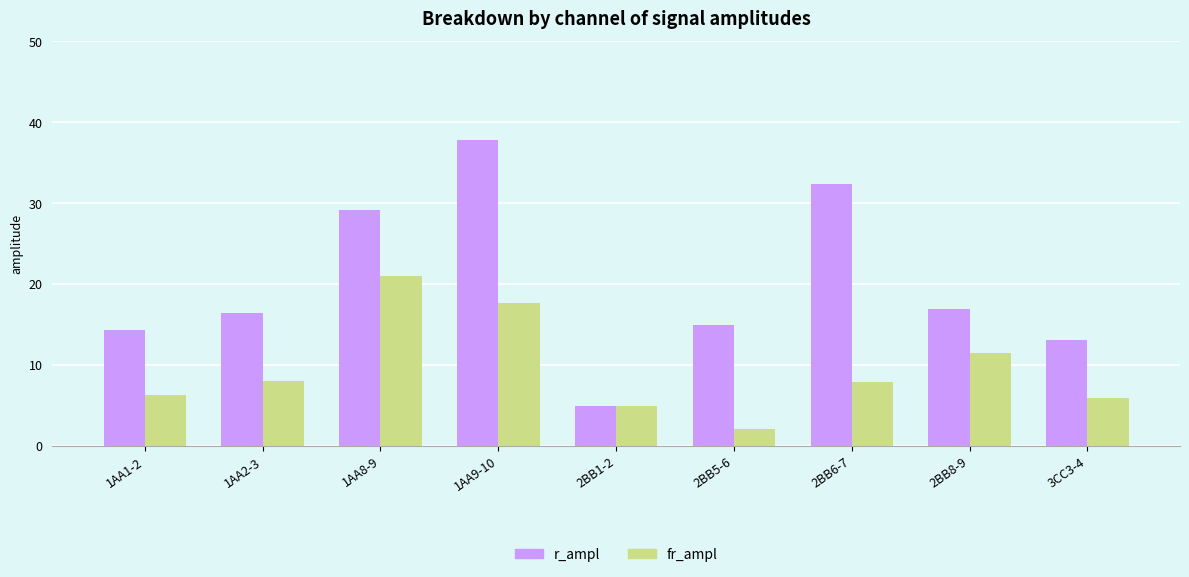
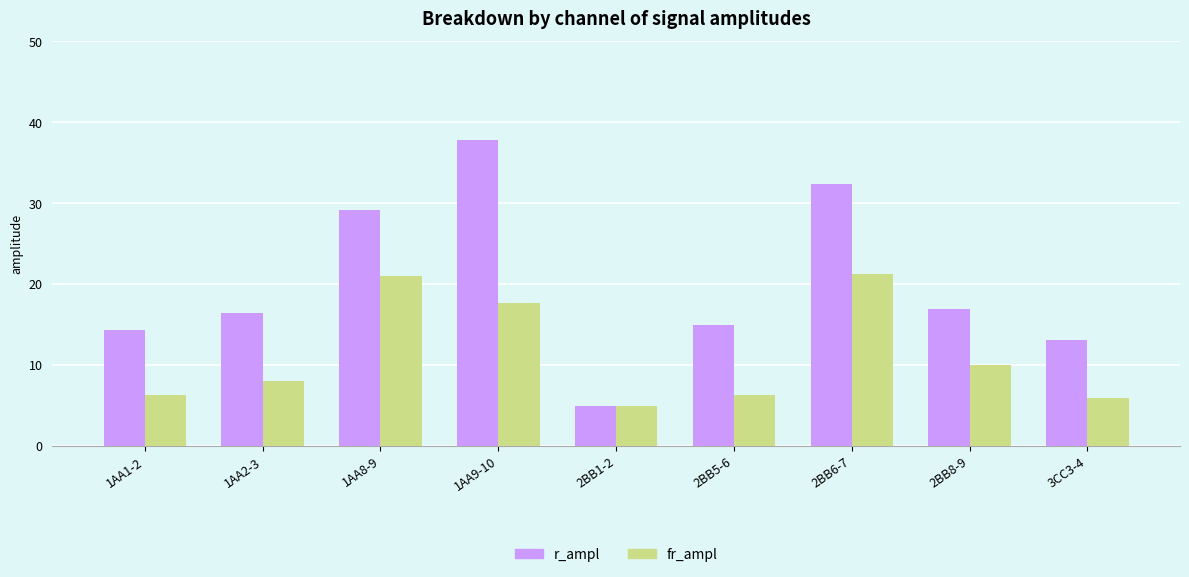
fr_ampl, 2BB5-6: 2 -> 6
fr_ampl, 2BB6-7: 8 -> 21
fr_ampl, 2BB8-9: 12 -> 10
